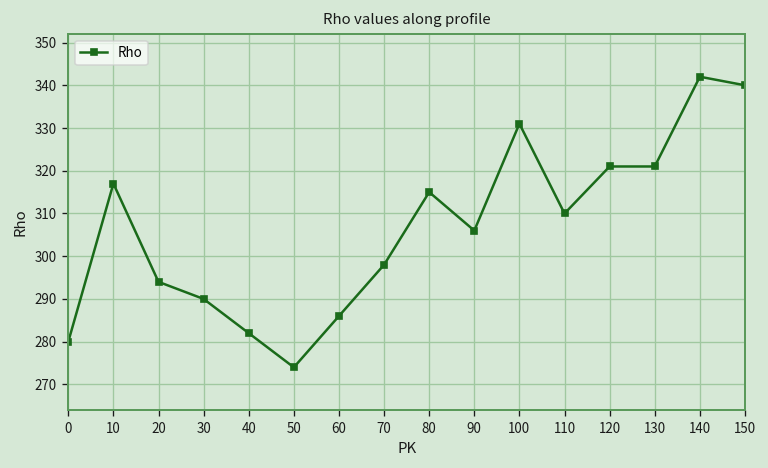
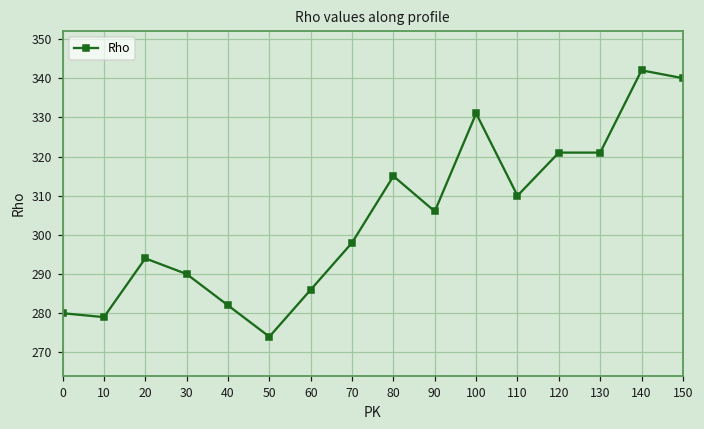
10: 317 -> 279
